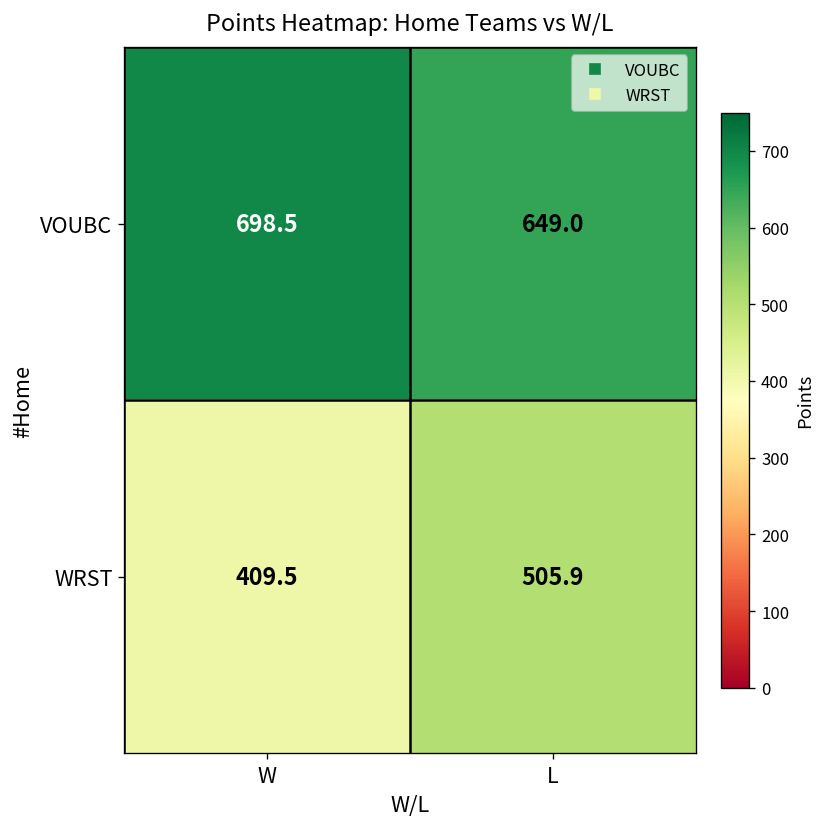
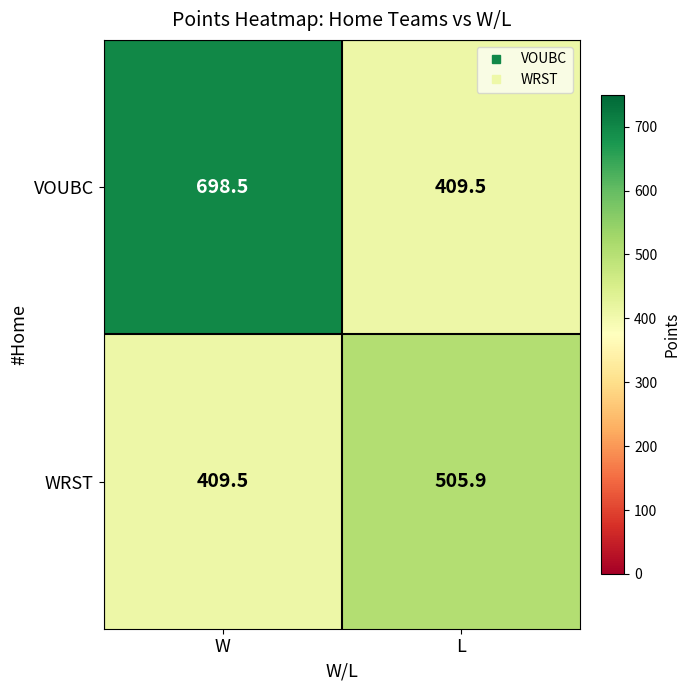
VOUBC, L: 649.0 -> 409.5
